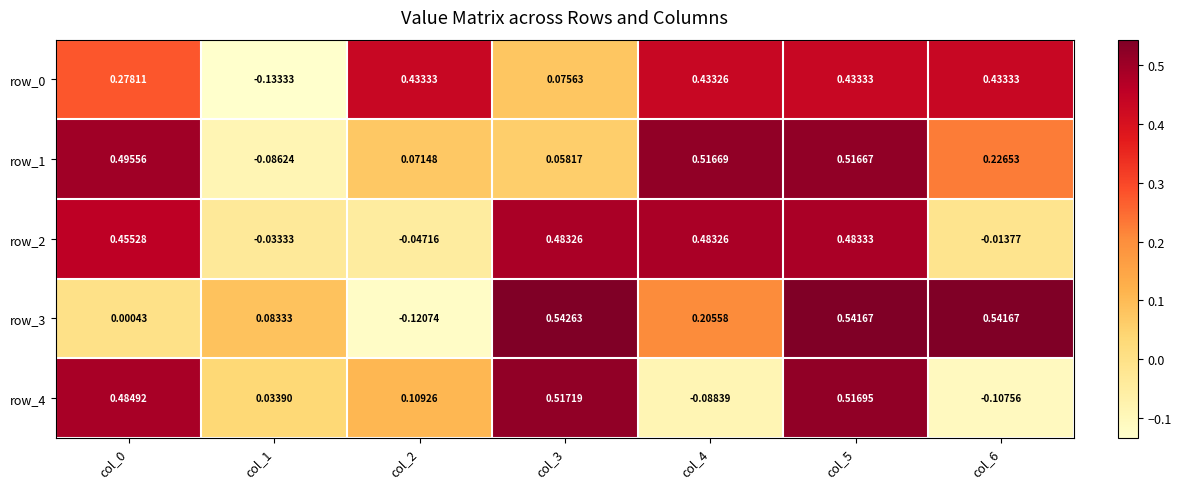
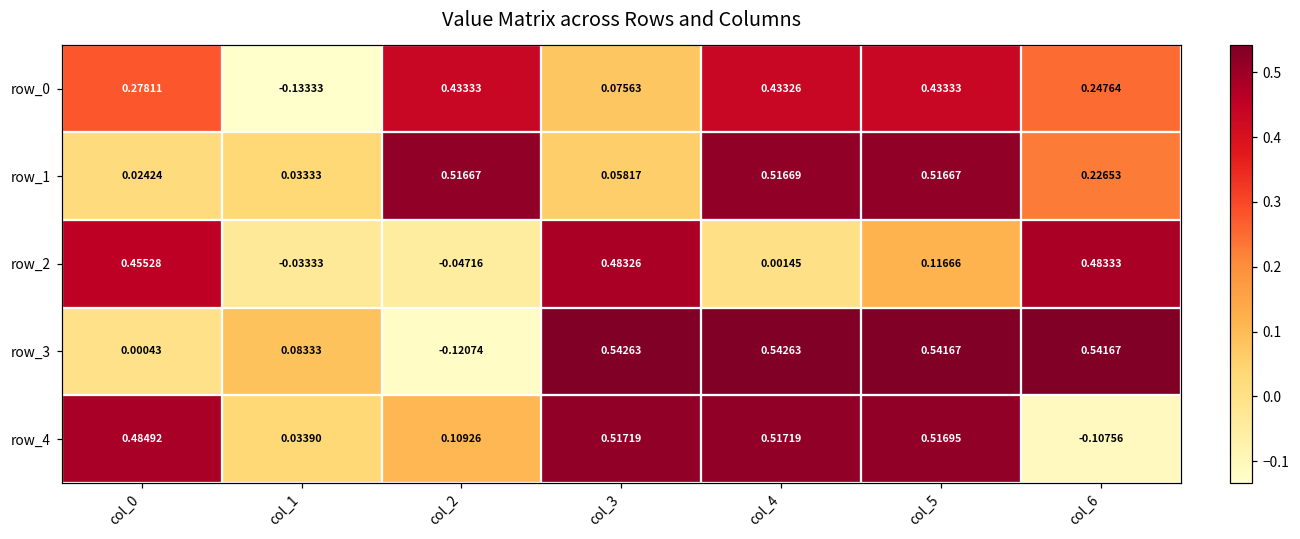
row_0, col_6: 0.43333 -> 0.24764
row_1, col_0: 0.49556 -> 0.02424
row_1, col_1: -0.08624 -> 0.03333
row_1, col_2: 0.07148 -> 0.51667
row_2, col_4: 0.48326 -> 0.00145
row_2, col_5: 0.48333 -> 0.11666
row_2, col_6: -0.01377 -> 0.48333
row_3, col_4: 0.20558 -> 0.54263
row_4, col_4: -0.08839 -> 0.51719
